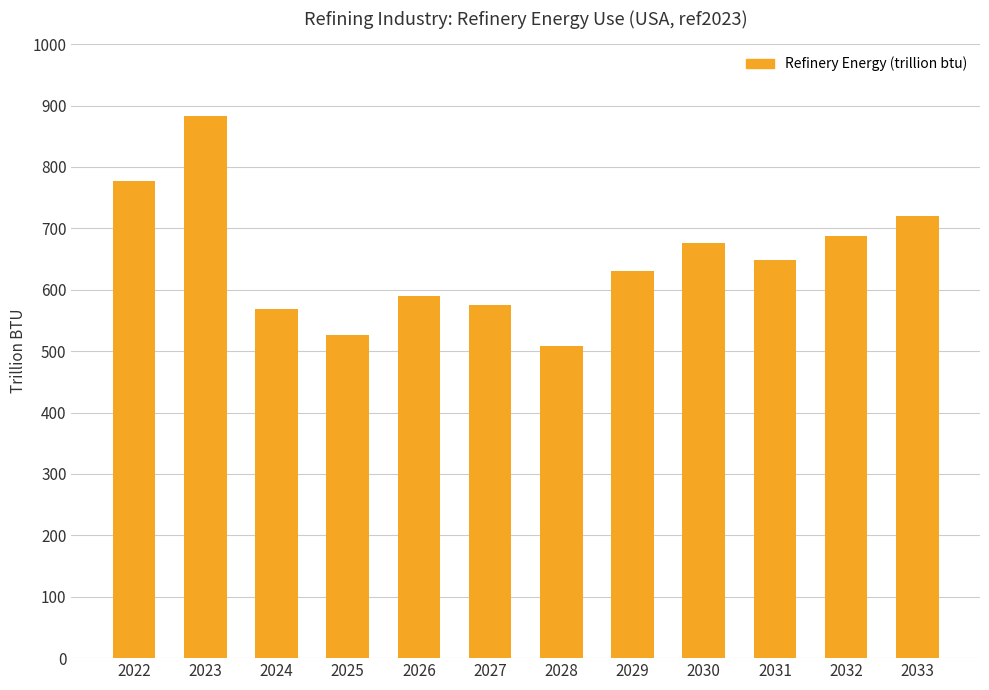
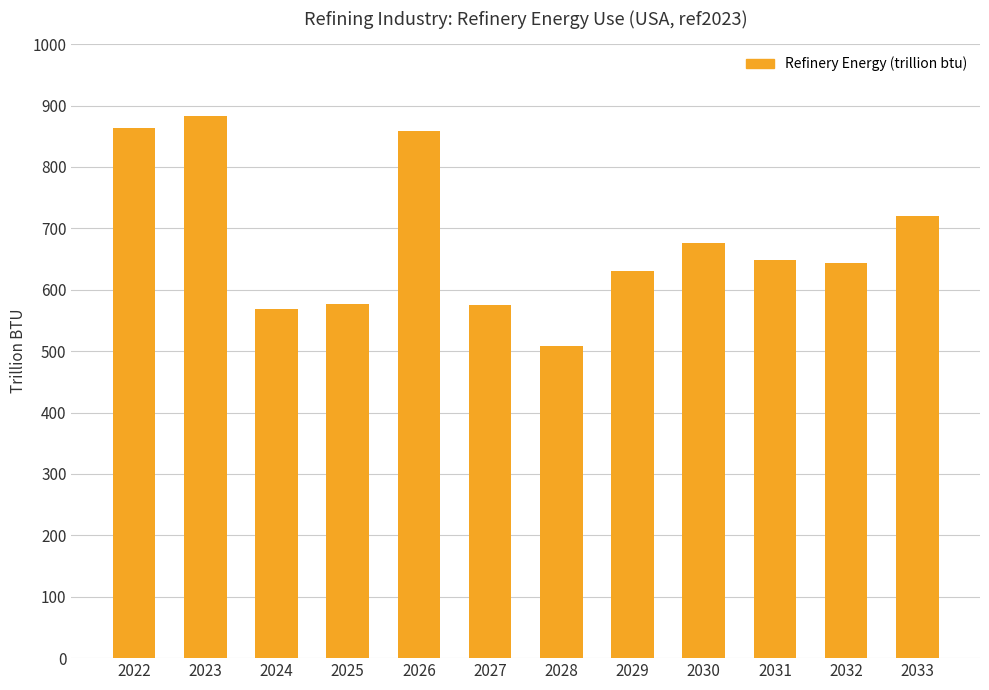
2022: 780 -> 860
2025: 530 -> 580
2026: 590 -> 860
2032: 690 -> 640
